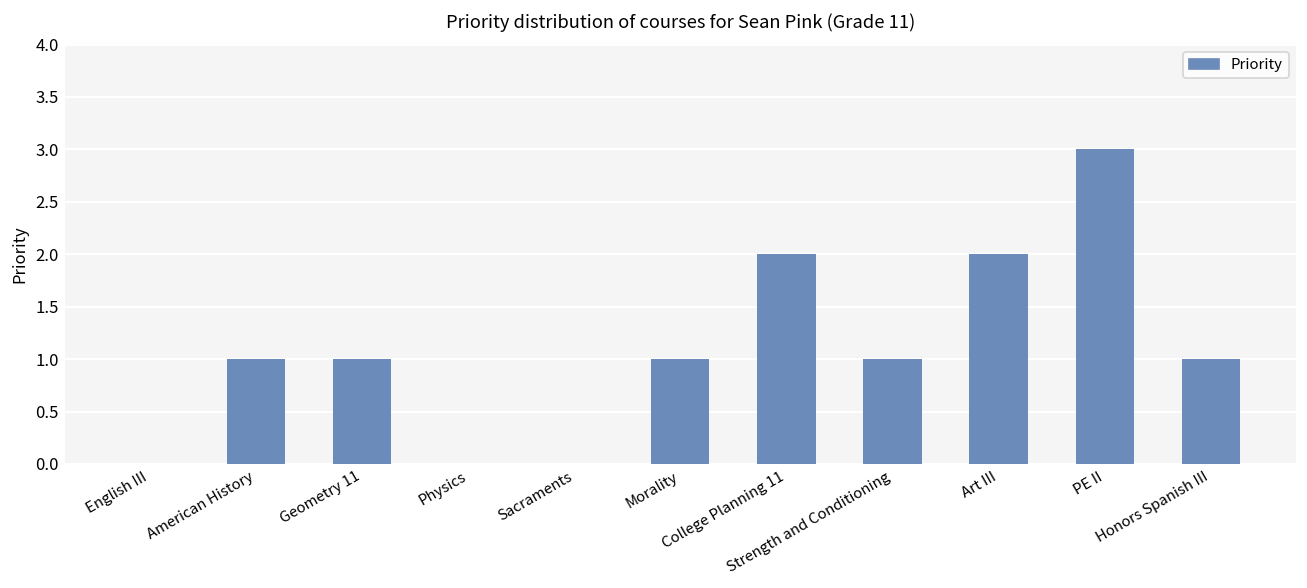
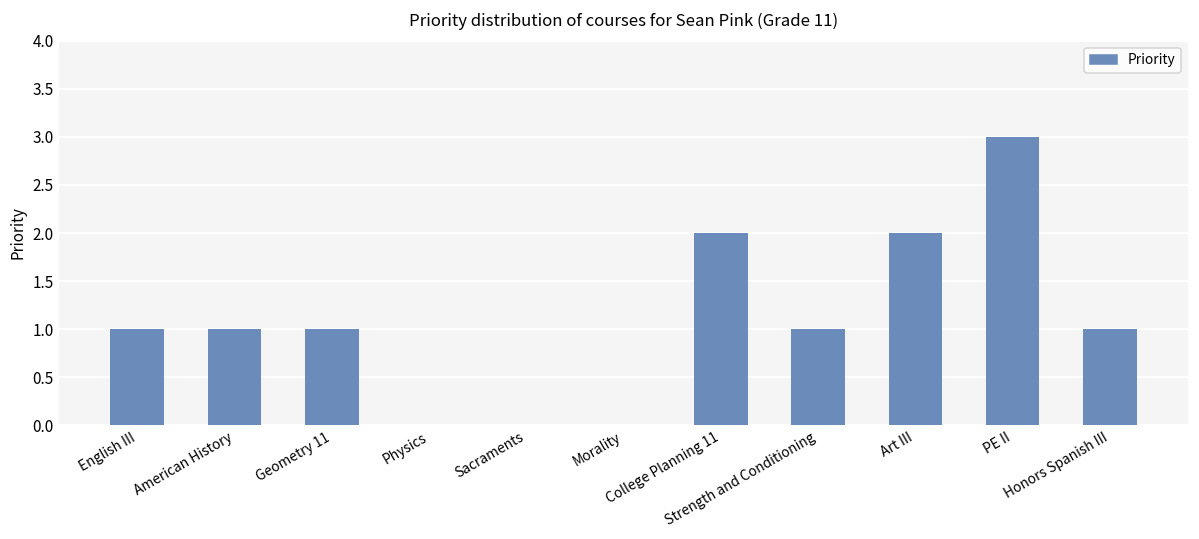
English III: 0 -> 1
Morality: 1 -> 0
